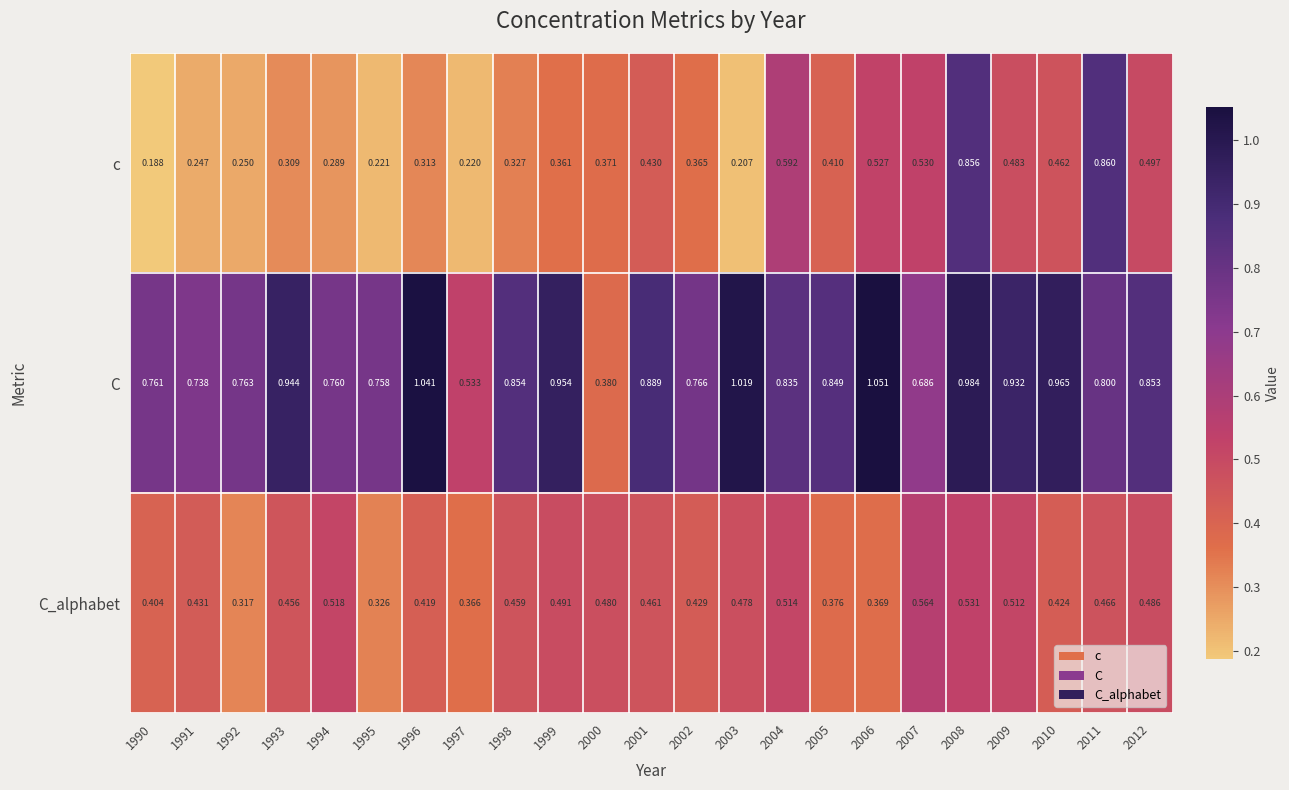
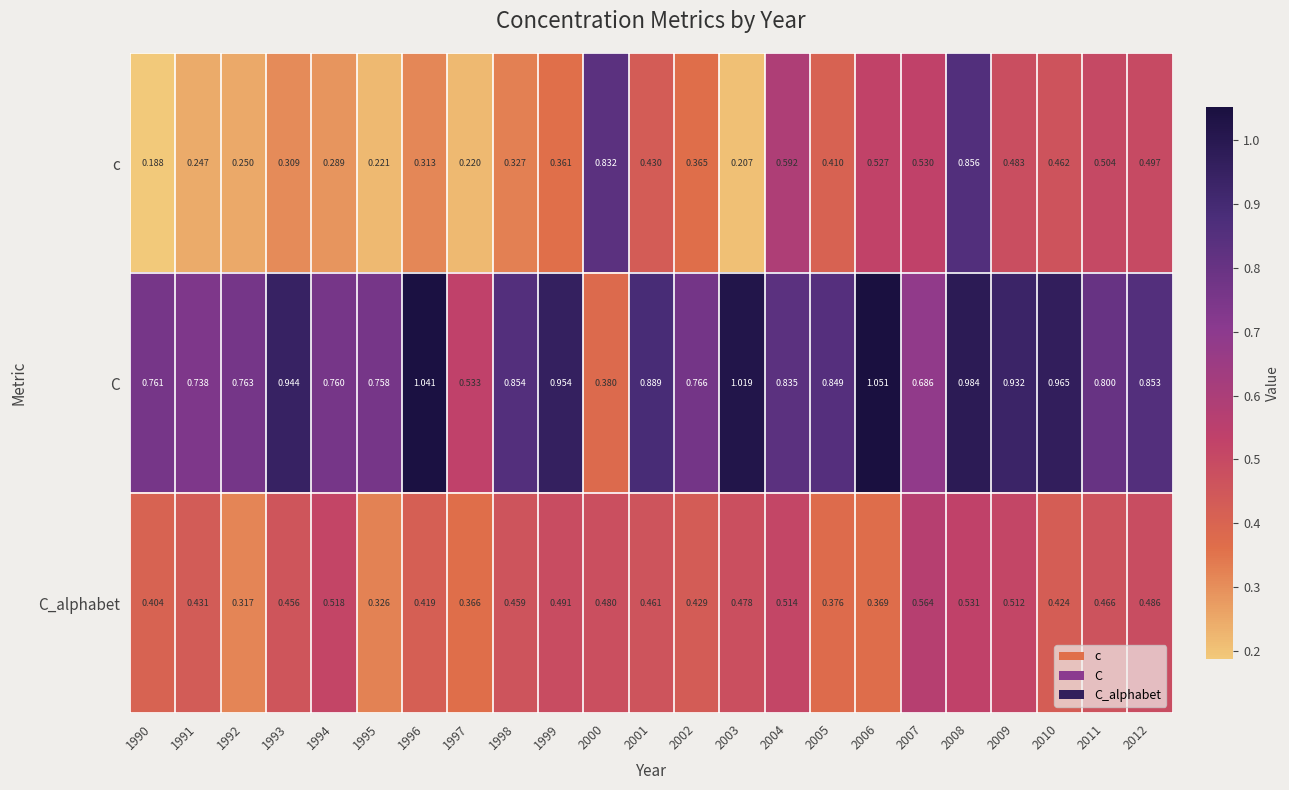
c, 2000: 0.371 -> 0.832
c, 2011: 0.860 -> 0.504
